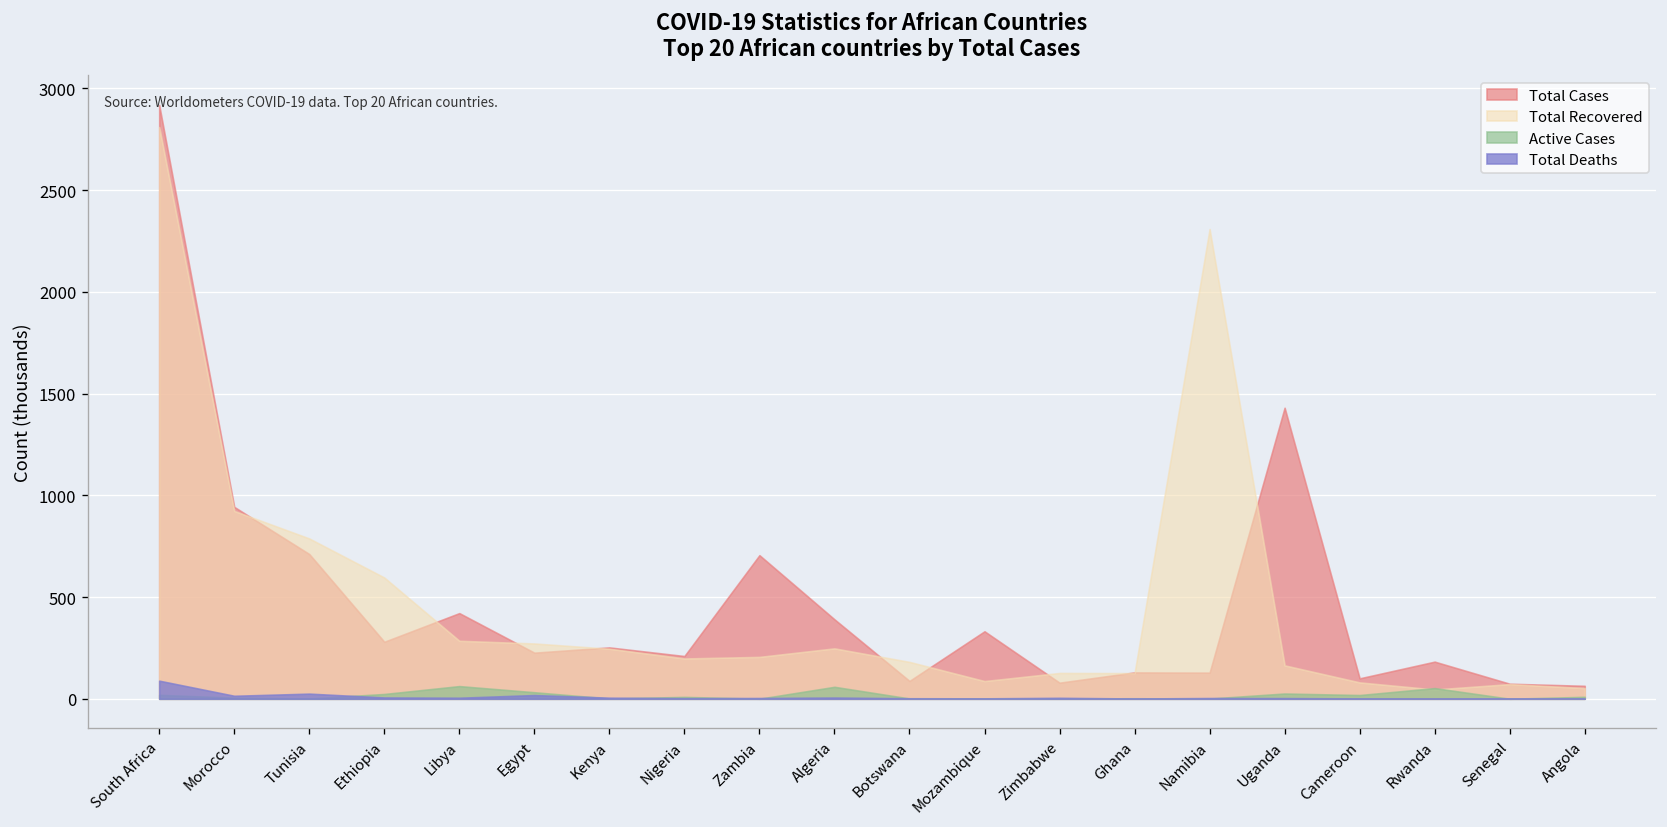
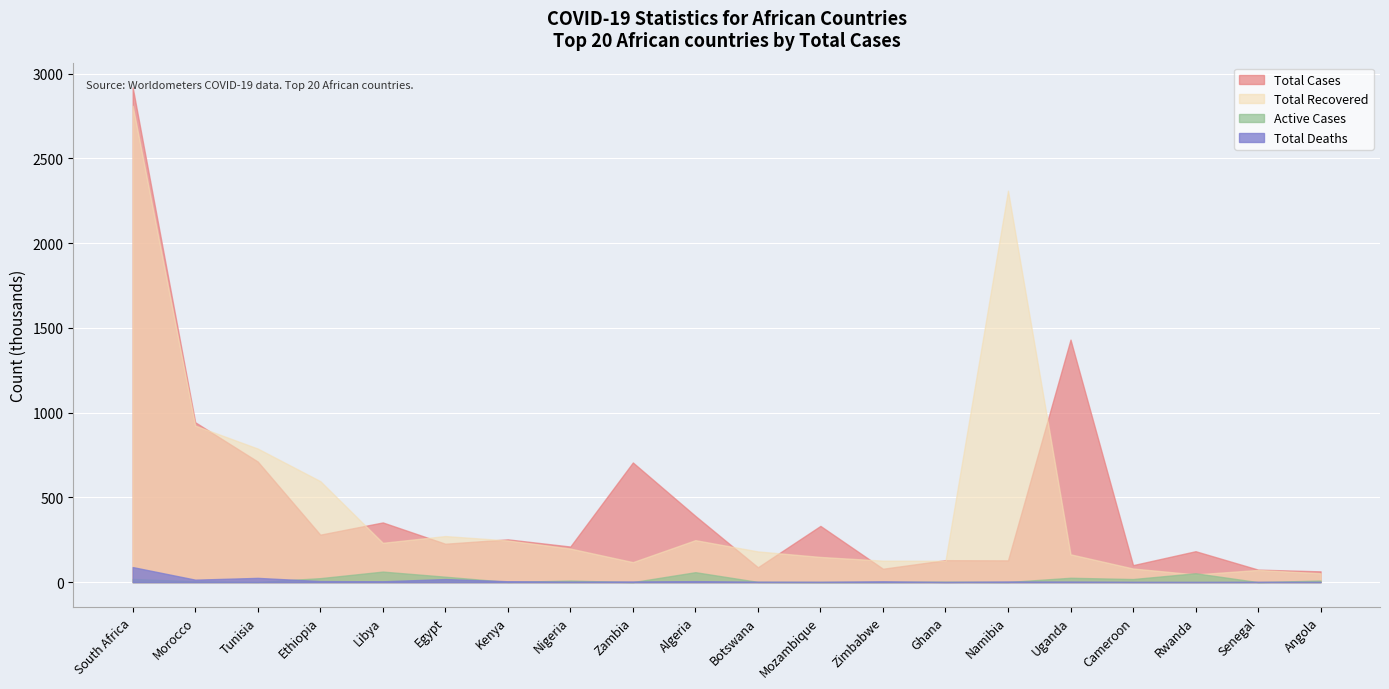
Total Cases, Libya: 420 -> 350
Total Recovered, Libya: 280 -> 230
Total Recovered, Zambia: 210 -> 120
Total Recovered, Mozambique: 90 -> 150
